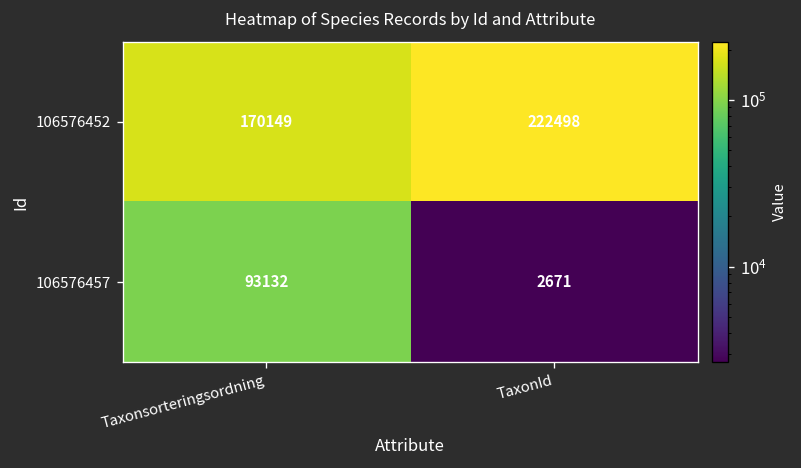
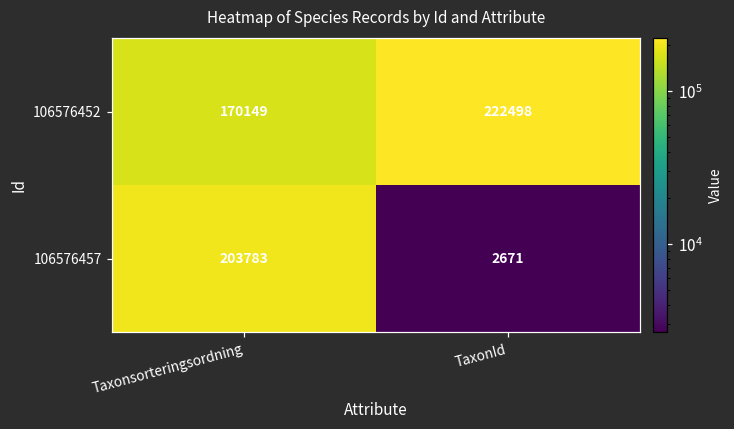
106576457, Taxonsorteringsordning: 93132 -> 203783
